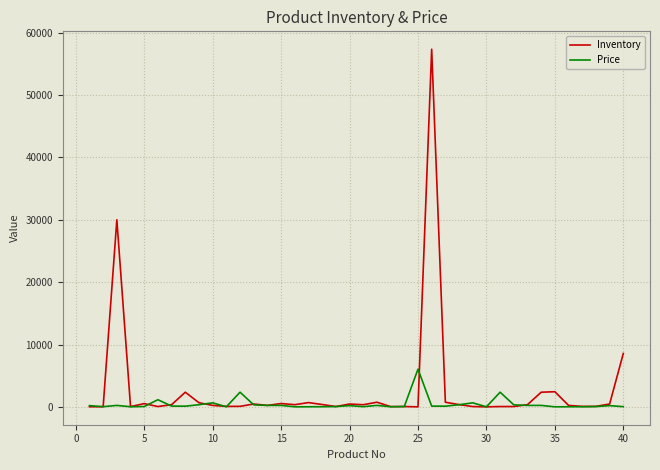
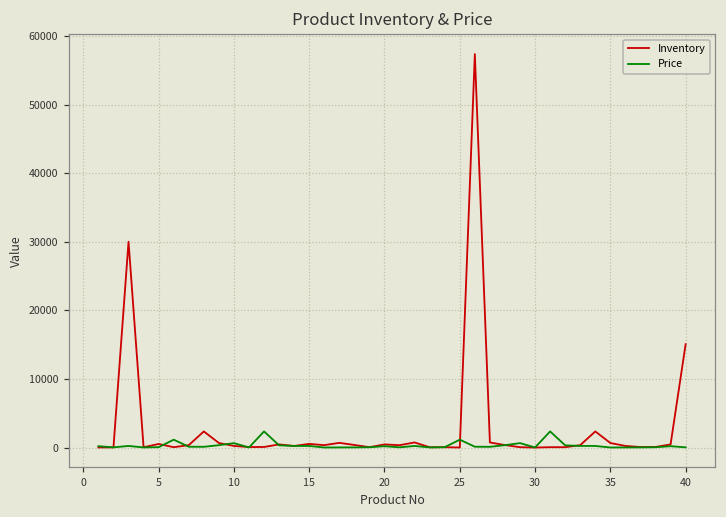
Price, 25: 6000 -> 1000
Inventory, 35: 2000 -> 1000
Inventory, 40: 9000 -> 15000
